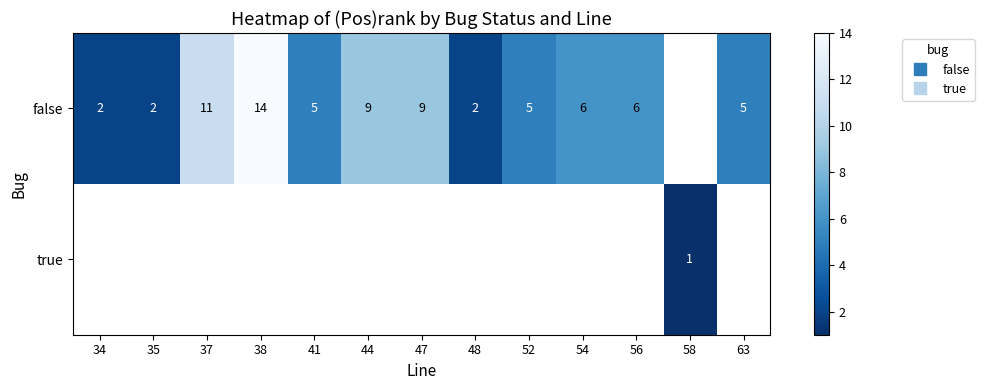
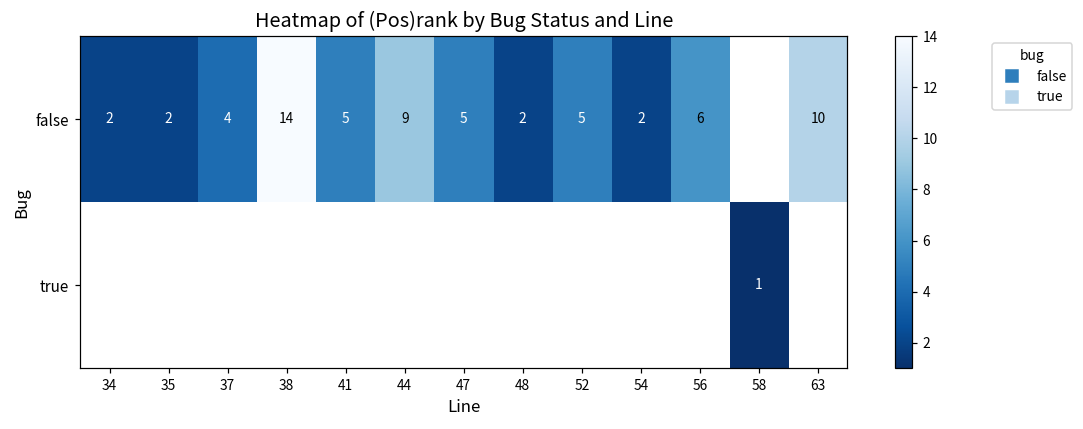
false, 37: 11 -> 4
false, 47: 9 -> 5
false, 54: 6 -> 2
false, 63: 5 -> 10
